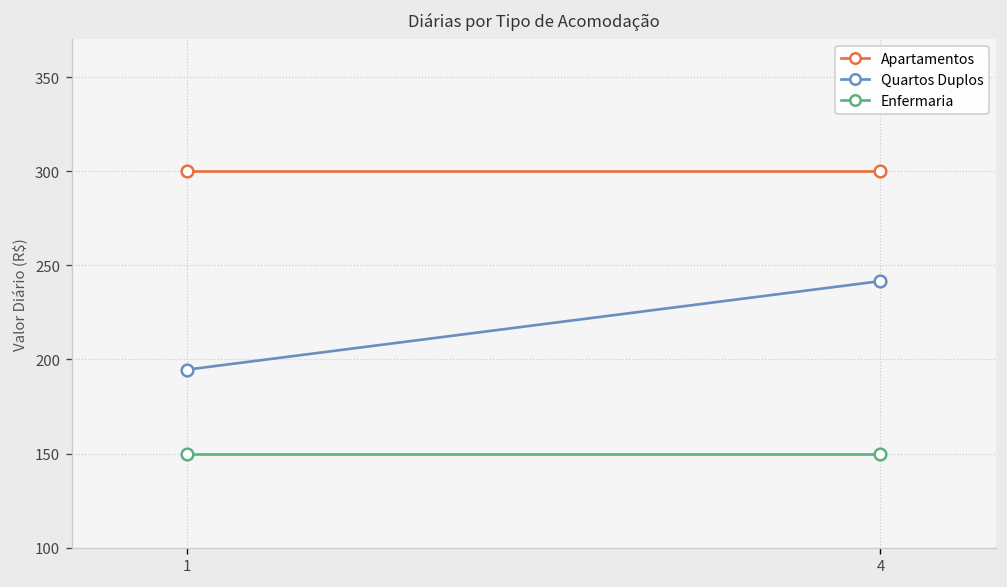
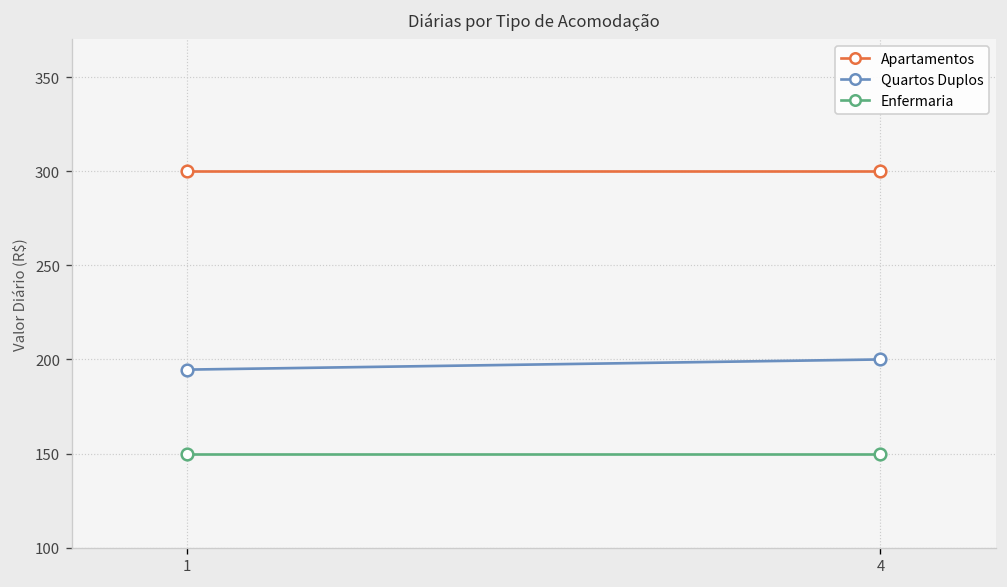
Quartos Duplos, 4: 242 -> 200
